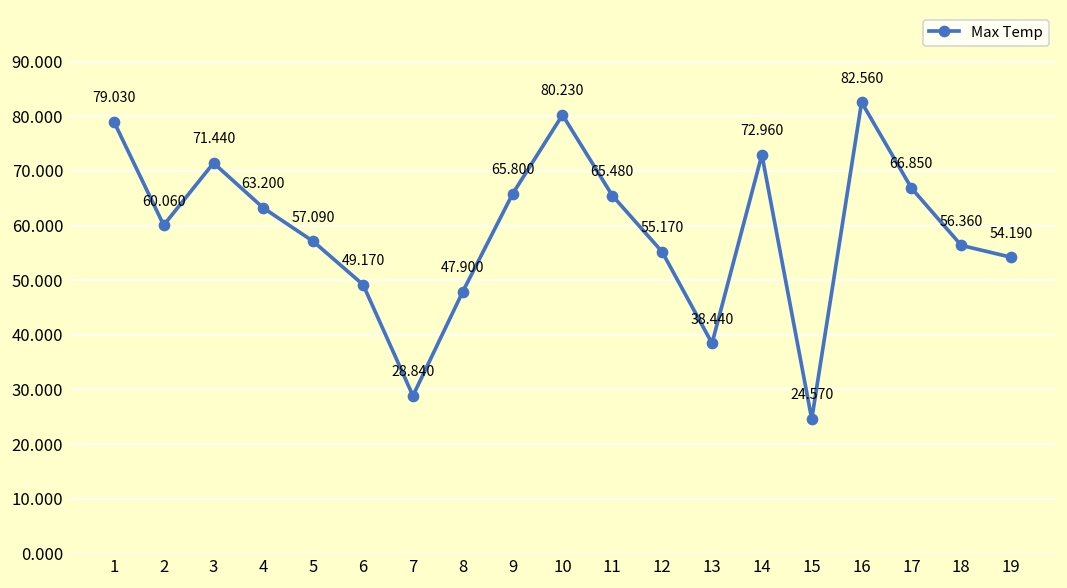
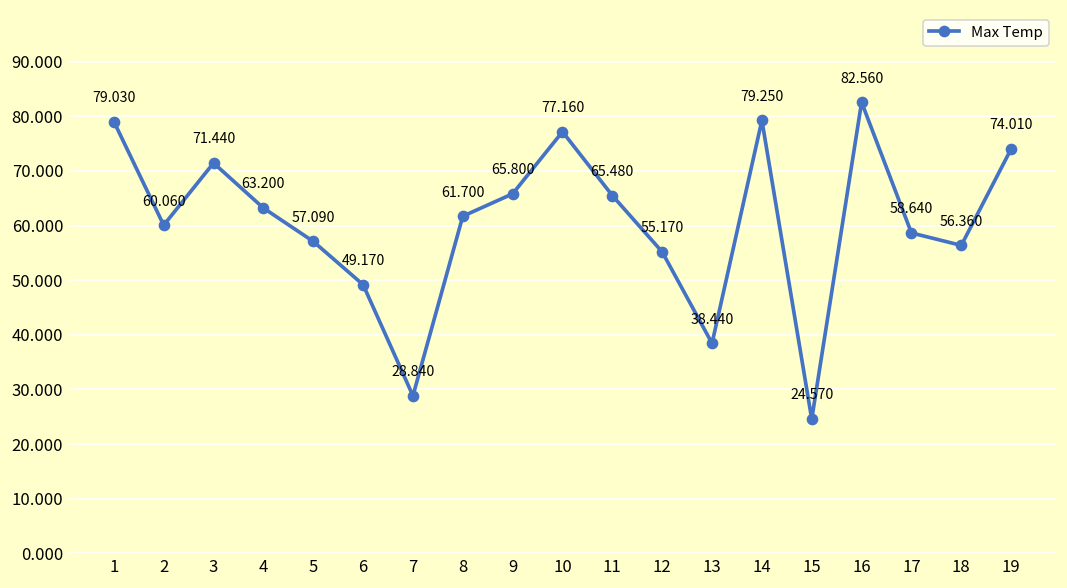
8: 47.900 -> 61.700
10: 80.230 -> 77.160
14: 72.960 -> 79.250
17: 66.850 -> 58.640
19: 54.190 -> 74.010
